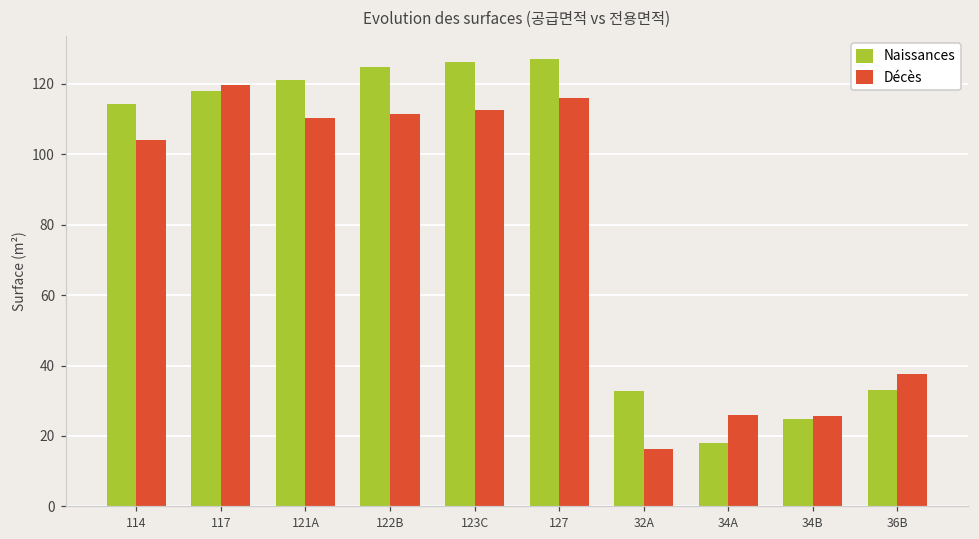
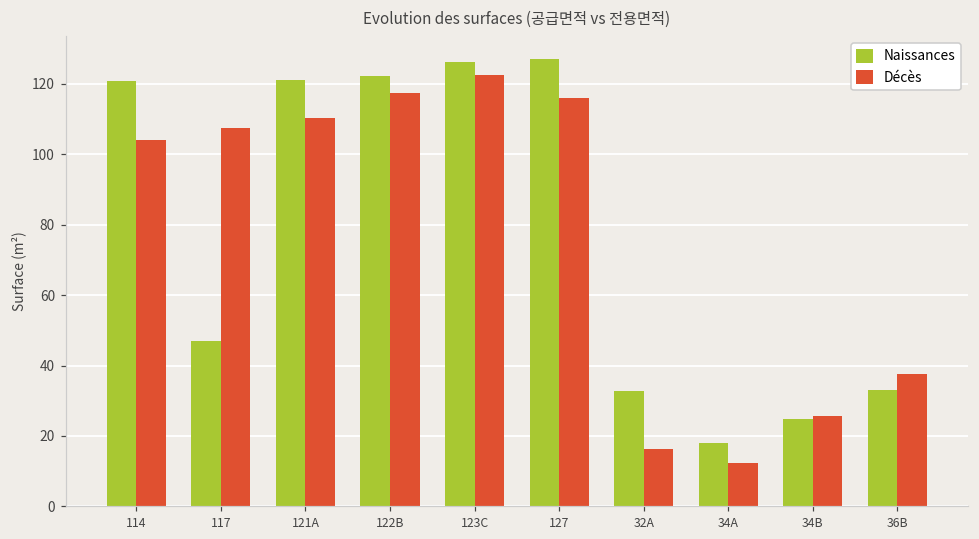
Naissances, 114: 114 -> 121
Naissances, 117: 118 -> 47
Décès, 117: 120 -> 108
Naissances, 122B: 125 -> 122
Décès, 122B: 111 -> 117
Décès, 123C: 113 -> 123
Décès, 34A: 26 -> 12
